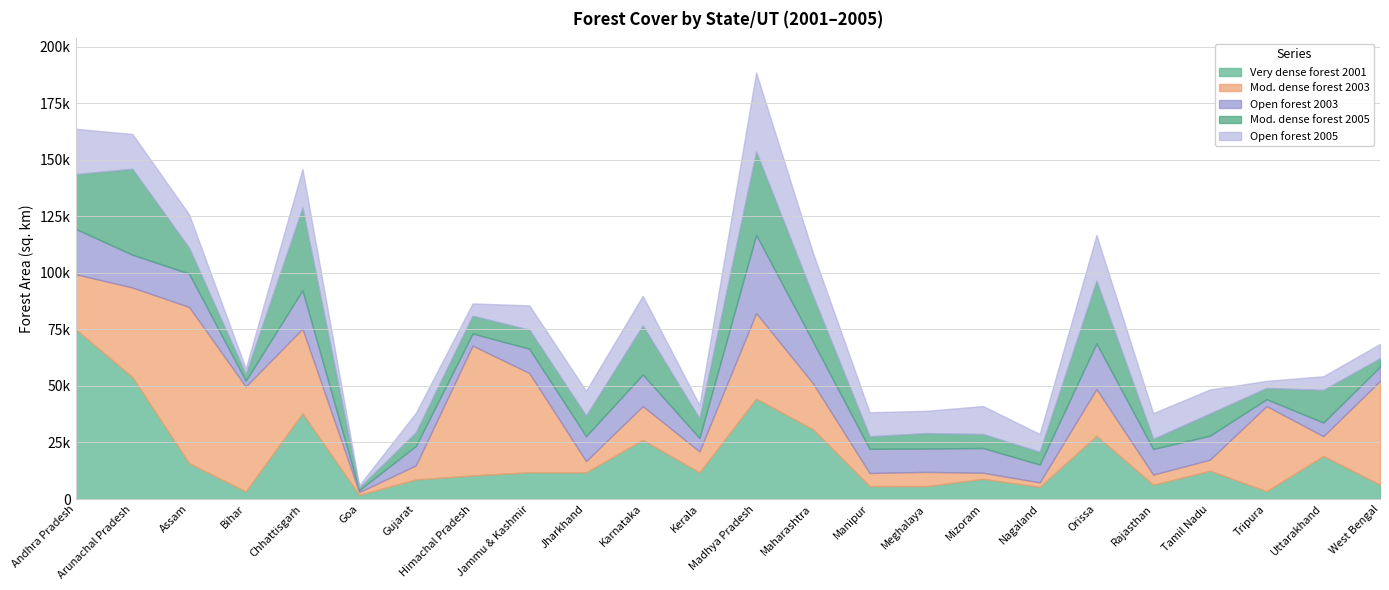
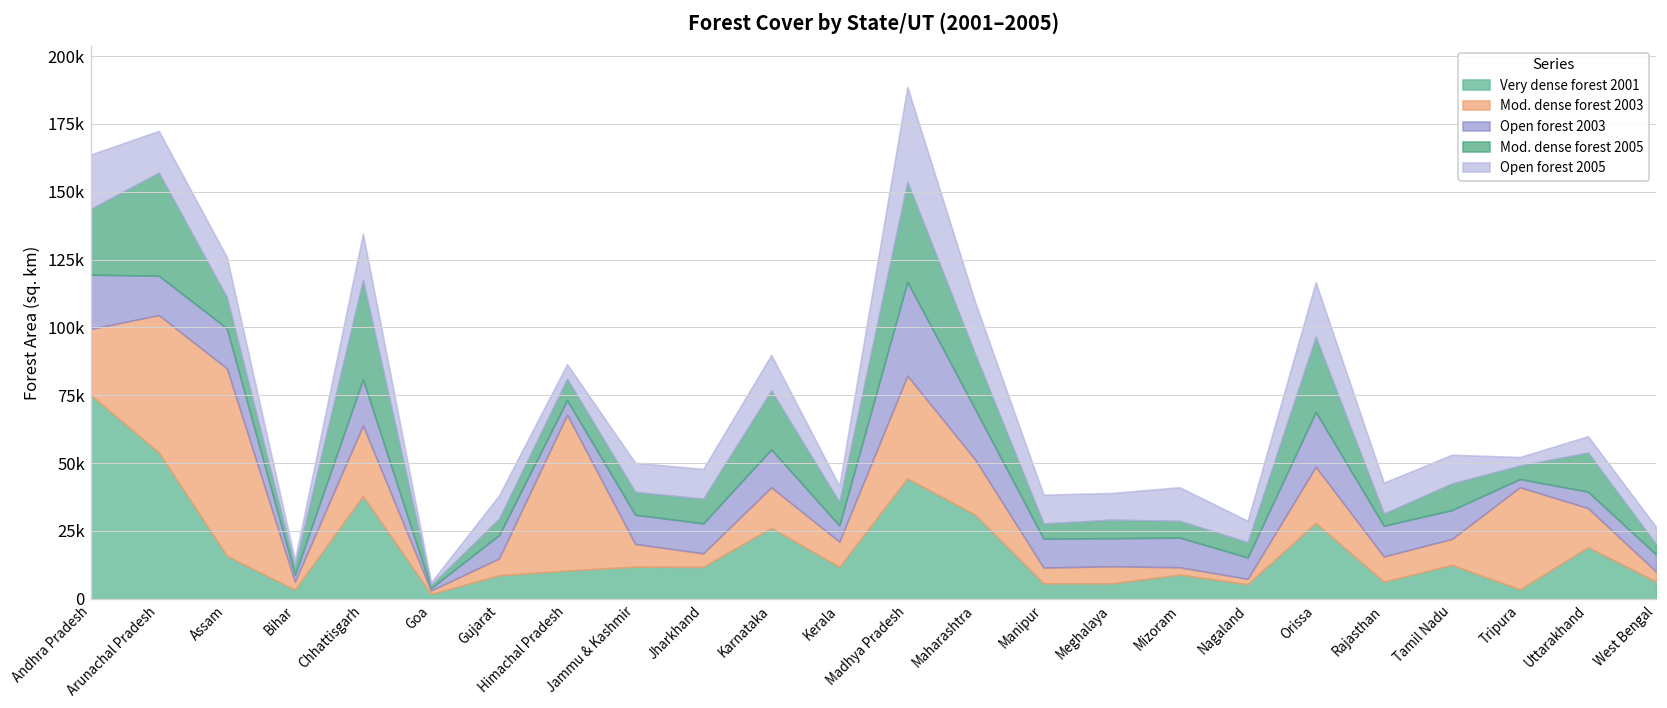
Mod. dense forest 2003, Arunachal Pradesh: 40000 -> 51000
Mod. dense forest 2003, Bihar: 46000 -> 3000
Mod. dense forest 2003, Chhattisgarh: 37000 -> 26000
Mod. dense forest 2003, Jammu & Kashmir: 44000 -> 8000
Mod. dense forest 2003, Rajasthan: 4000 -> 9000
Mod. dense forest 2003, Tamil Nadu: 5000 -> 10000
Mod. dense forest 2003, Uttarakhand: 9000 -> 14000
Mod. dense forest 2003, West Bengal: 46000 -> 4000
